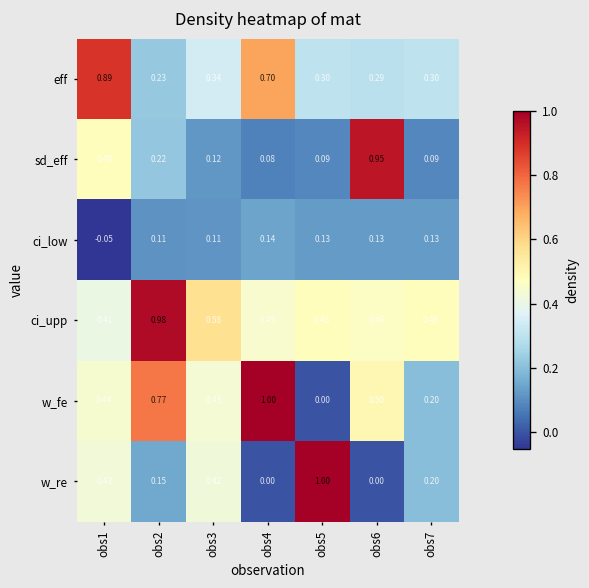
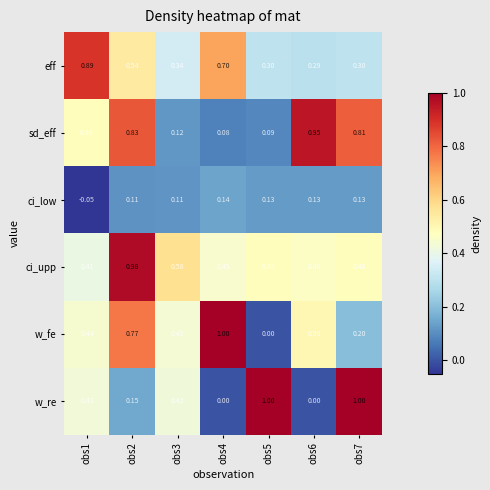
eff, obs2: 0.23 -> 0.54
sd_eff, obs2: 0.22 -> 0.83
sd_eff, obs7: 0.09 -> 0.81
w_re, obs7: 0.20 -> 1.00
